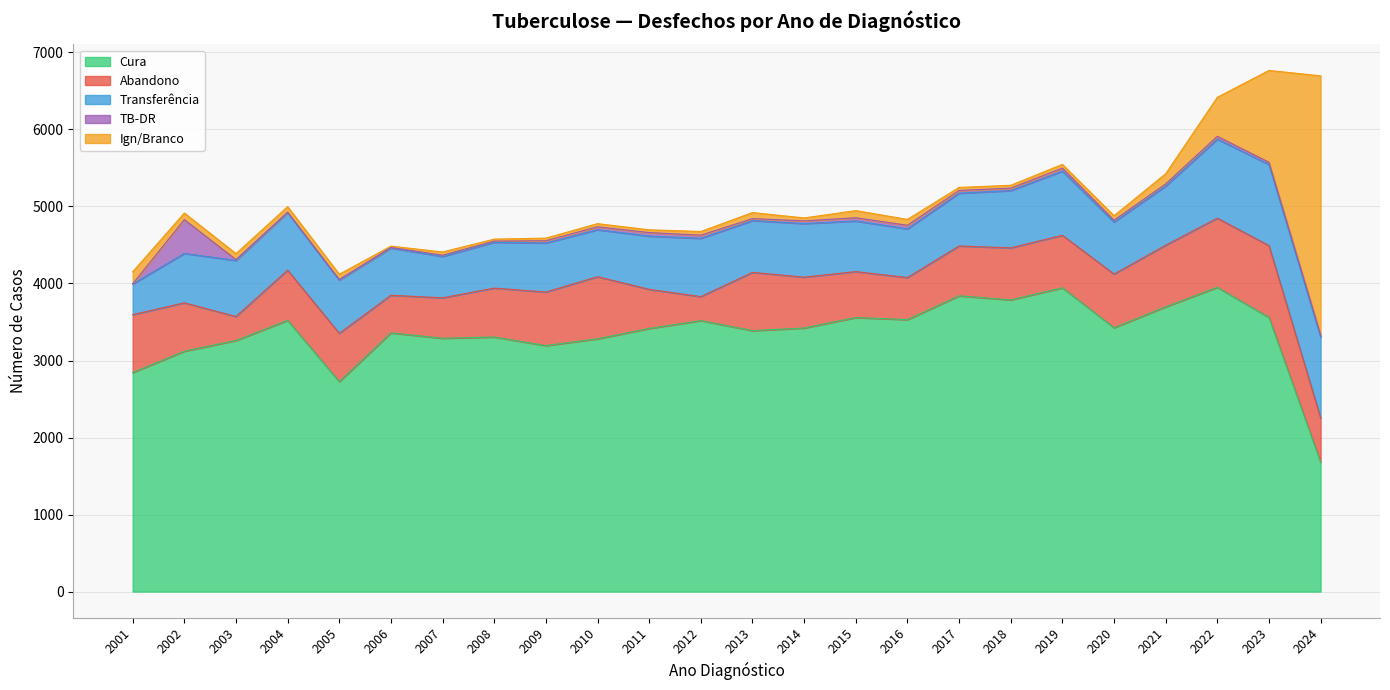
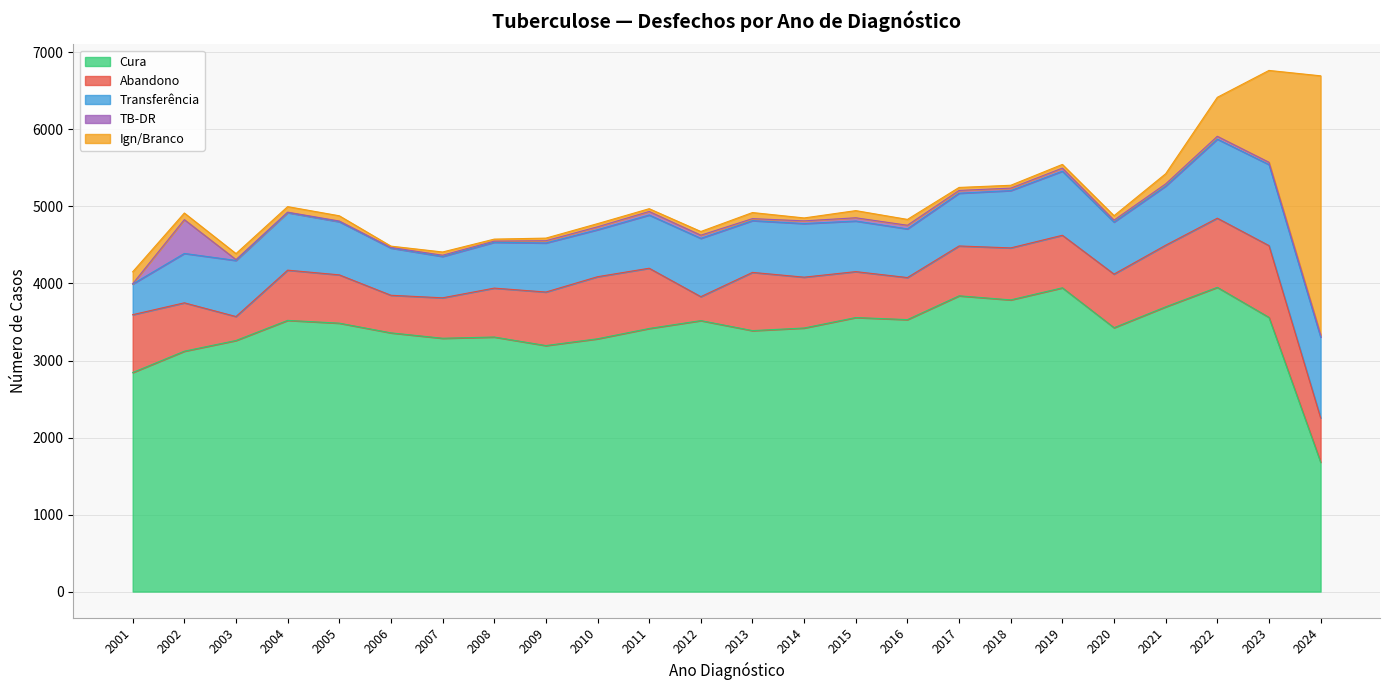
Cura, 2005: 2700 -> 3500
Abandono, 2011: 500 -> 800
